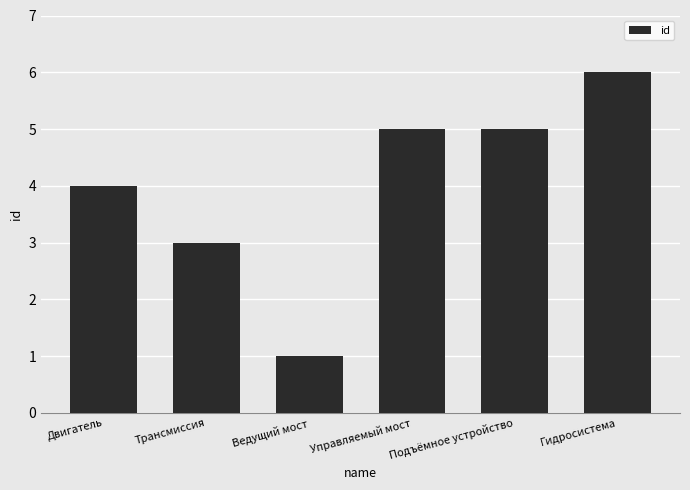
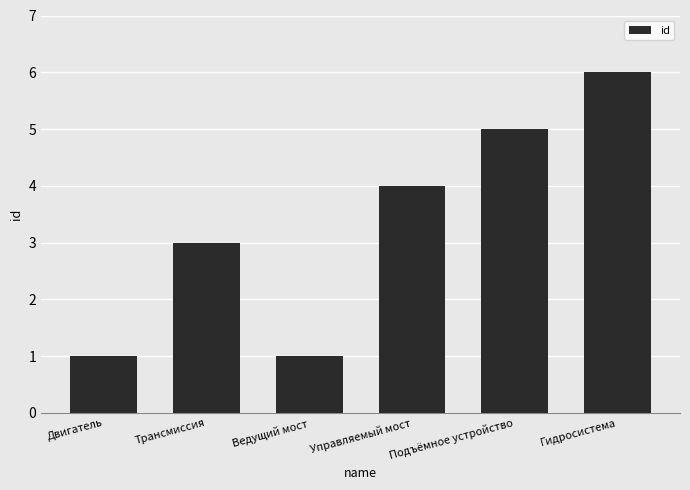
Двигатель: 4 -> 1
Управляемый мост: 5 -> 4
